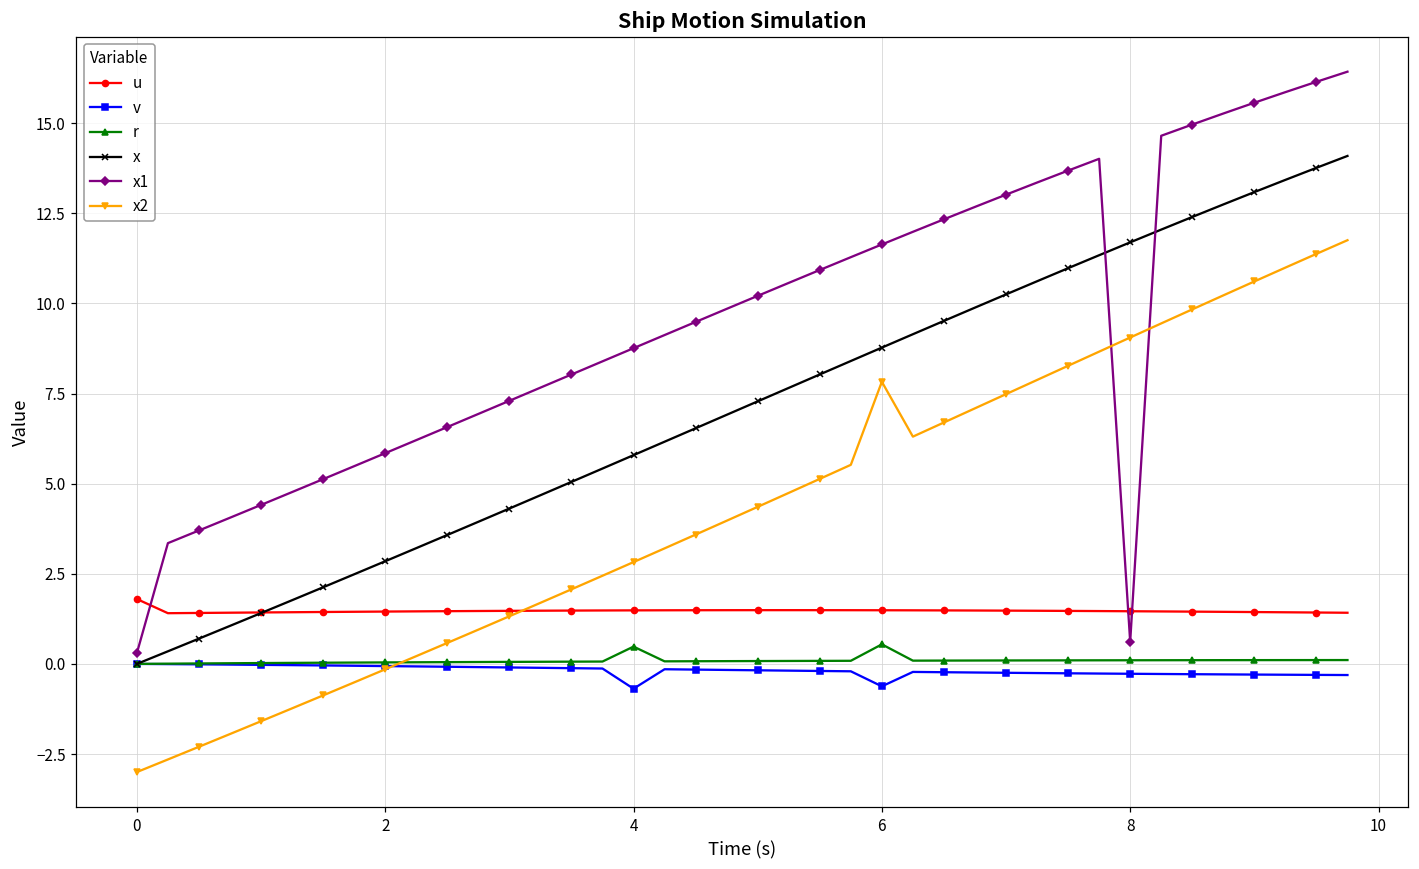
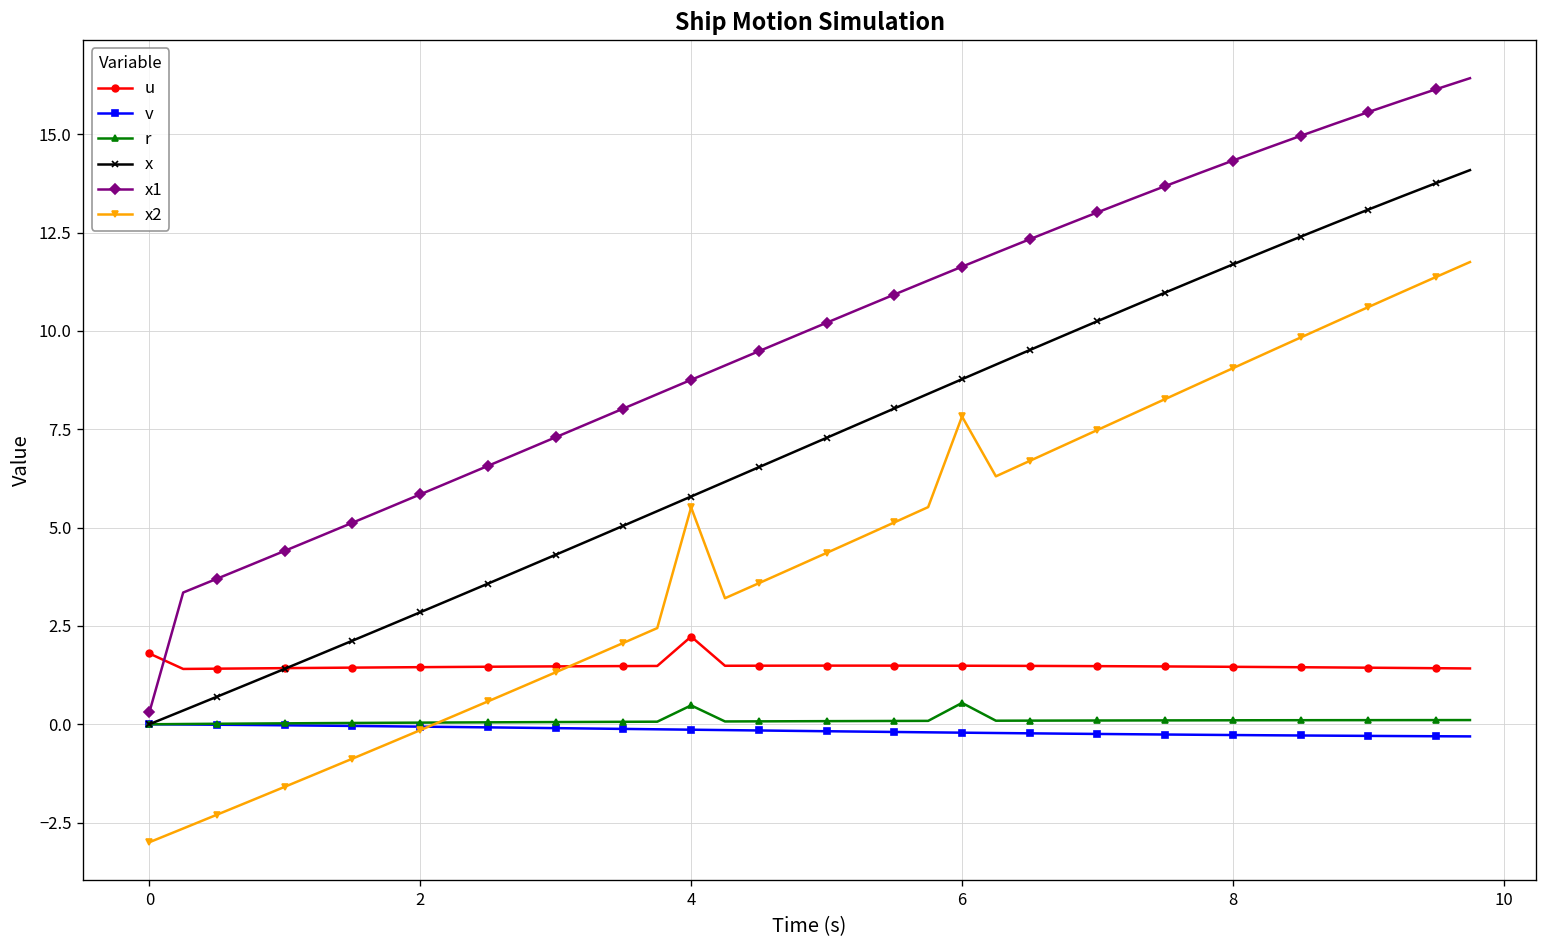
u, 4: 1.5 -> 2.2
v, 4: -0.7 -> -0.1
x2, 4: 2.8 -> 5.5
v, 6: -0.6 -> -0.2
x1, 8: 0.6 -> 14.3
